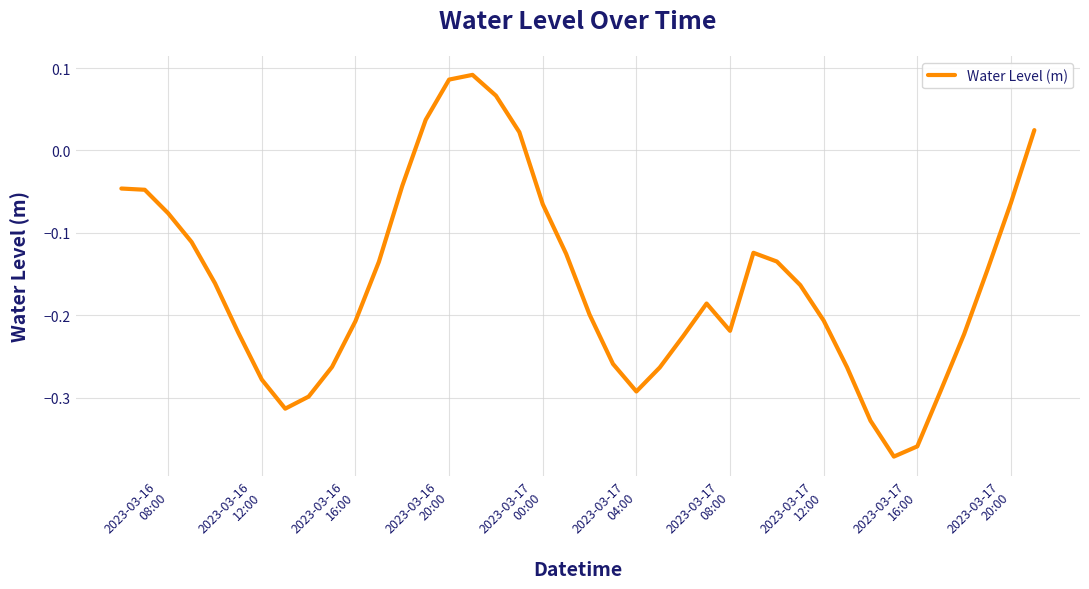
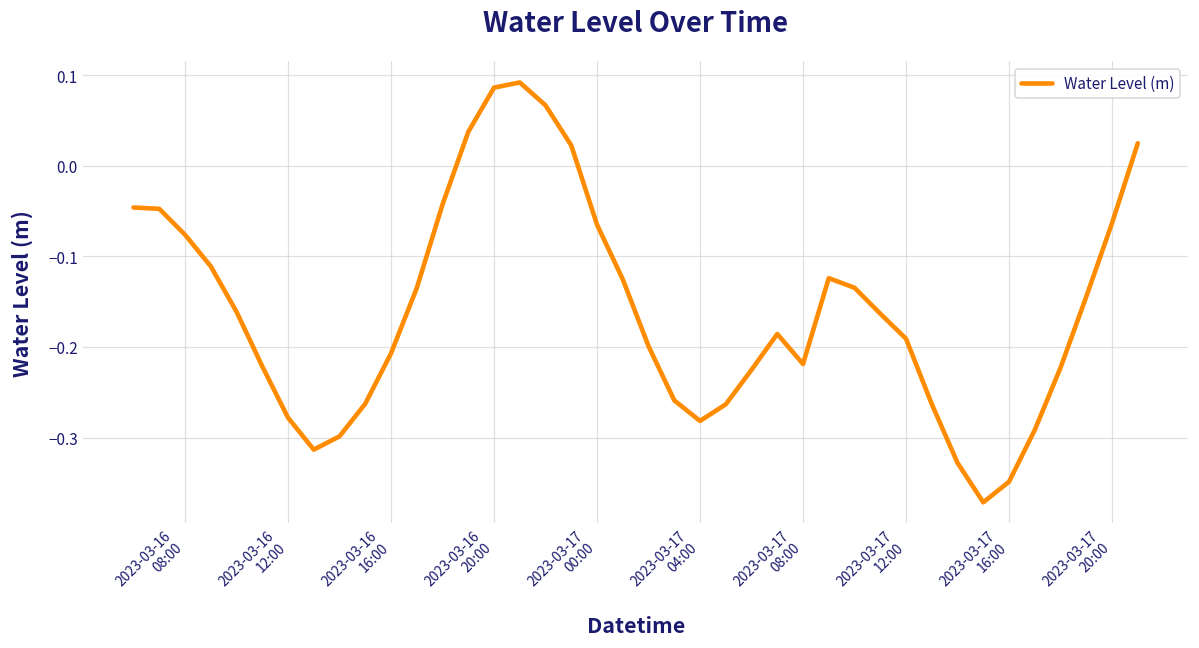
2023-03-17 04:00: -0.29 -> -0.28
2023-03-17 12:00: -0.21 -> -0.19
2023-03-17 16:00: -0.36 -> -0.35
